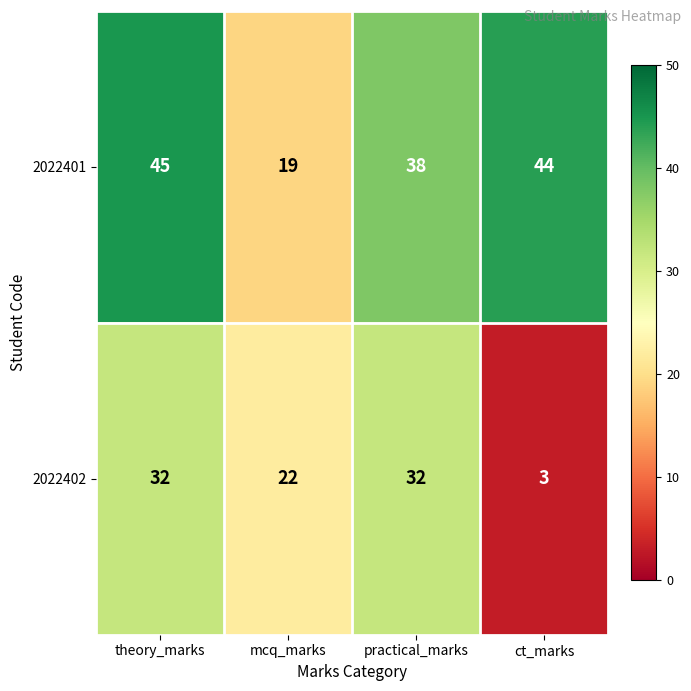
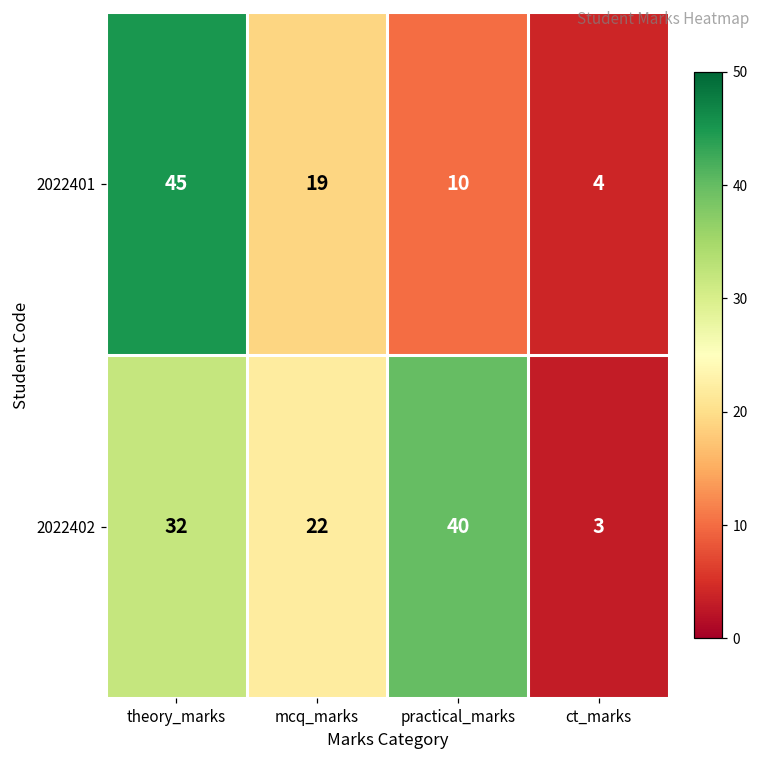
2022401, practical_marks: 38 -> 10
2022401, ct_marks: 44 -> 4
2022402, practical_marks: 32 -> 40
